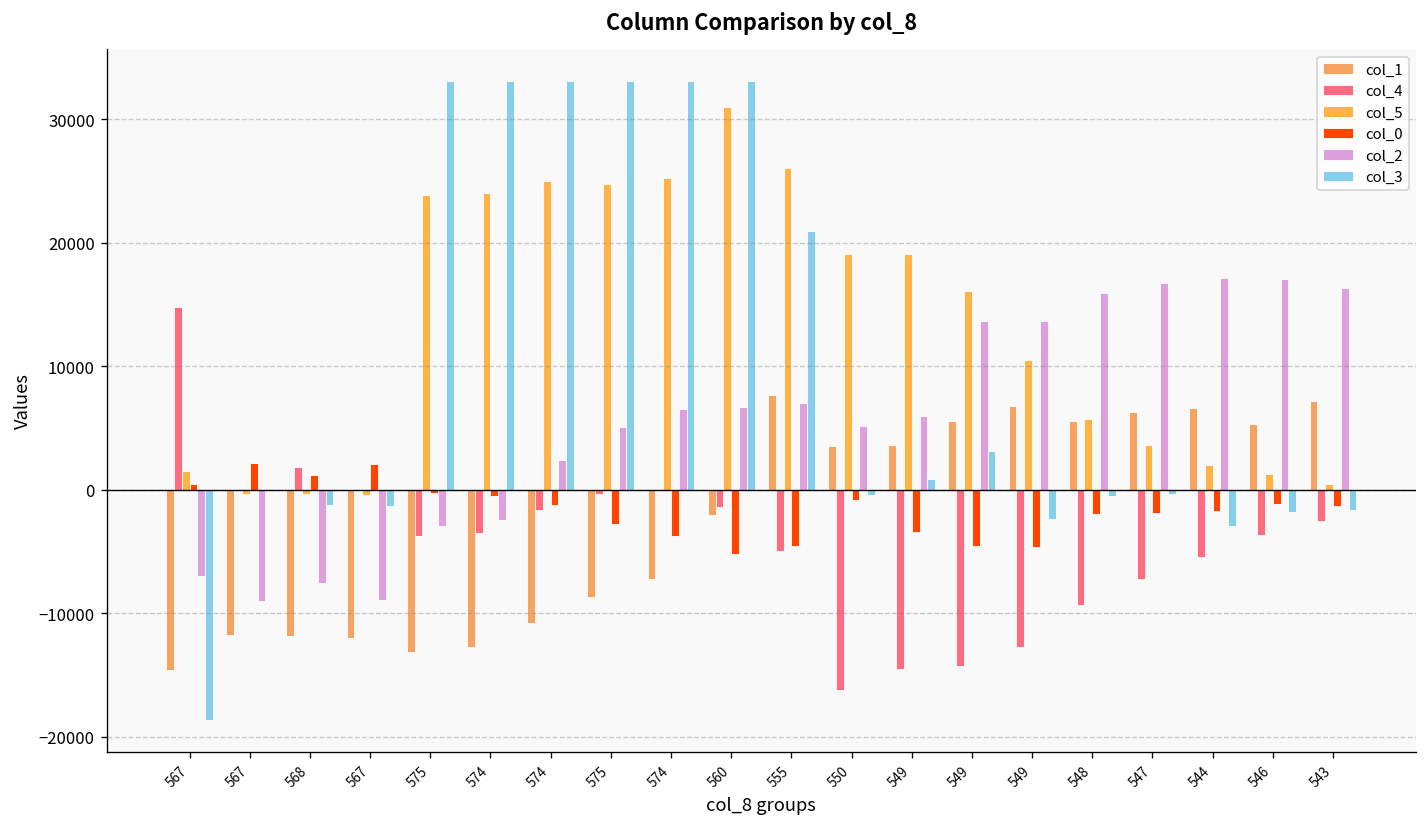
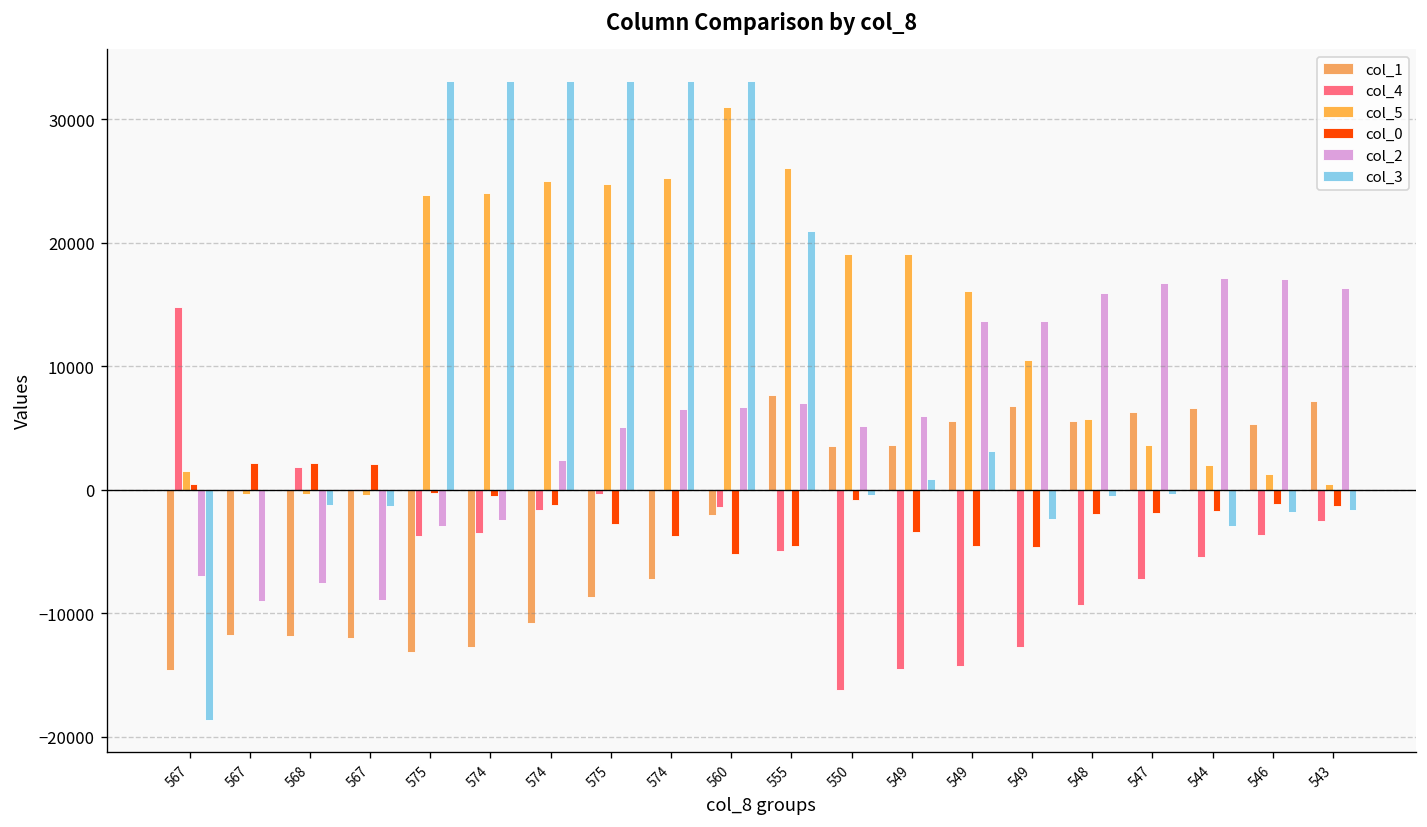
col_0, 568: 1200 -> 2100
